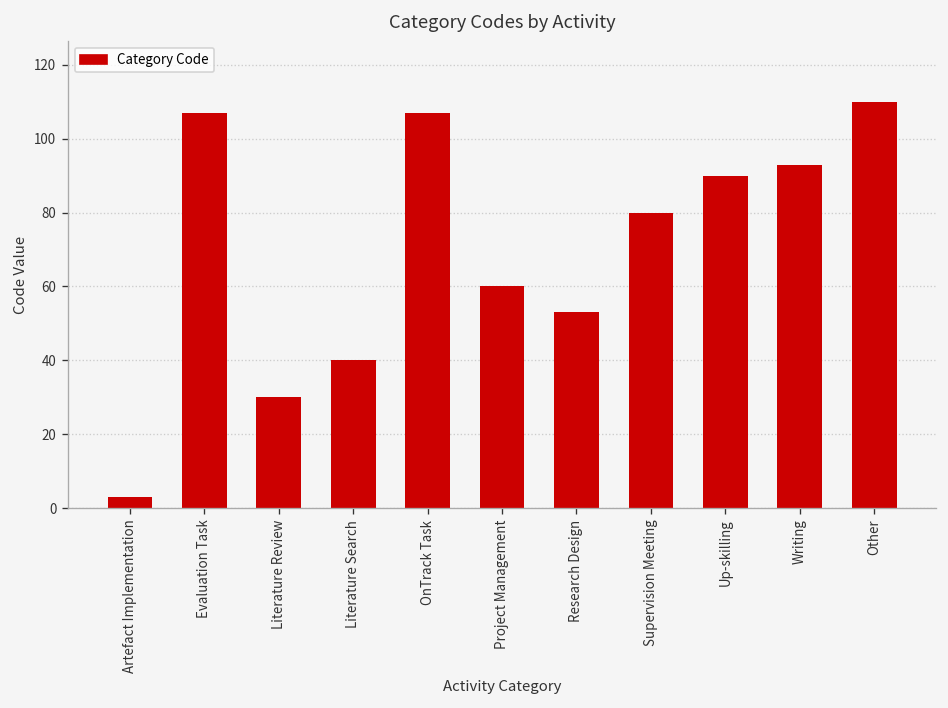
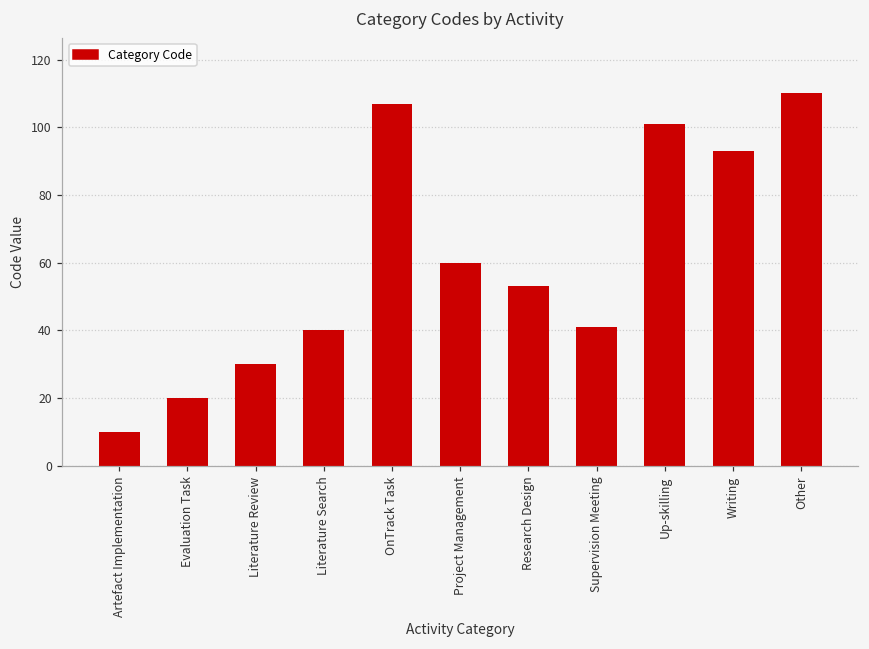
Artefact Implementation: 3 -> 10
Evaluation Task: 107 -> 20
Supervision Meeting: 80 -> 41
Up-skilling: 90 -> 101
